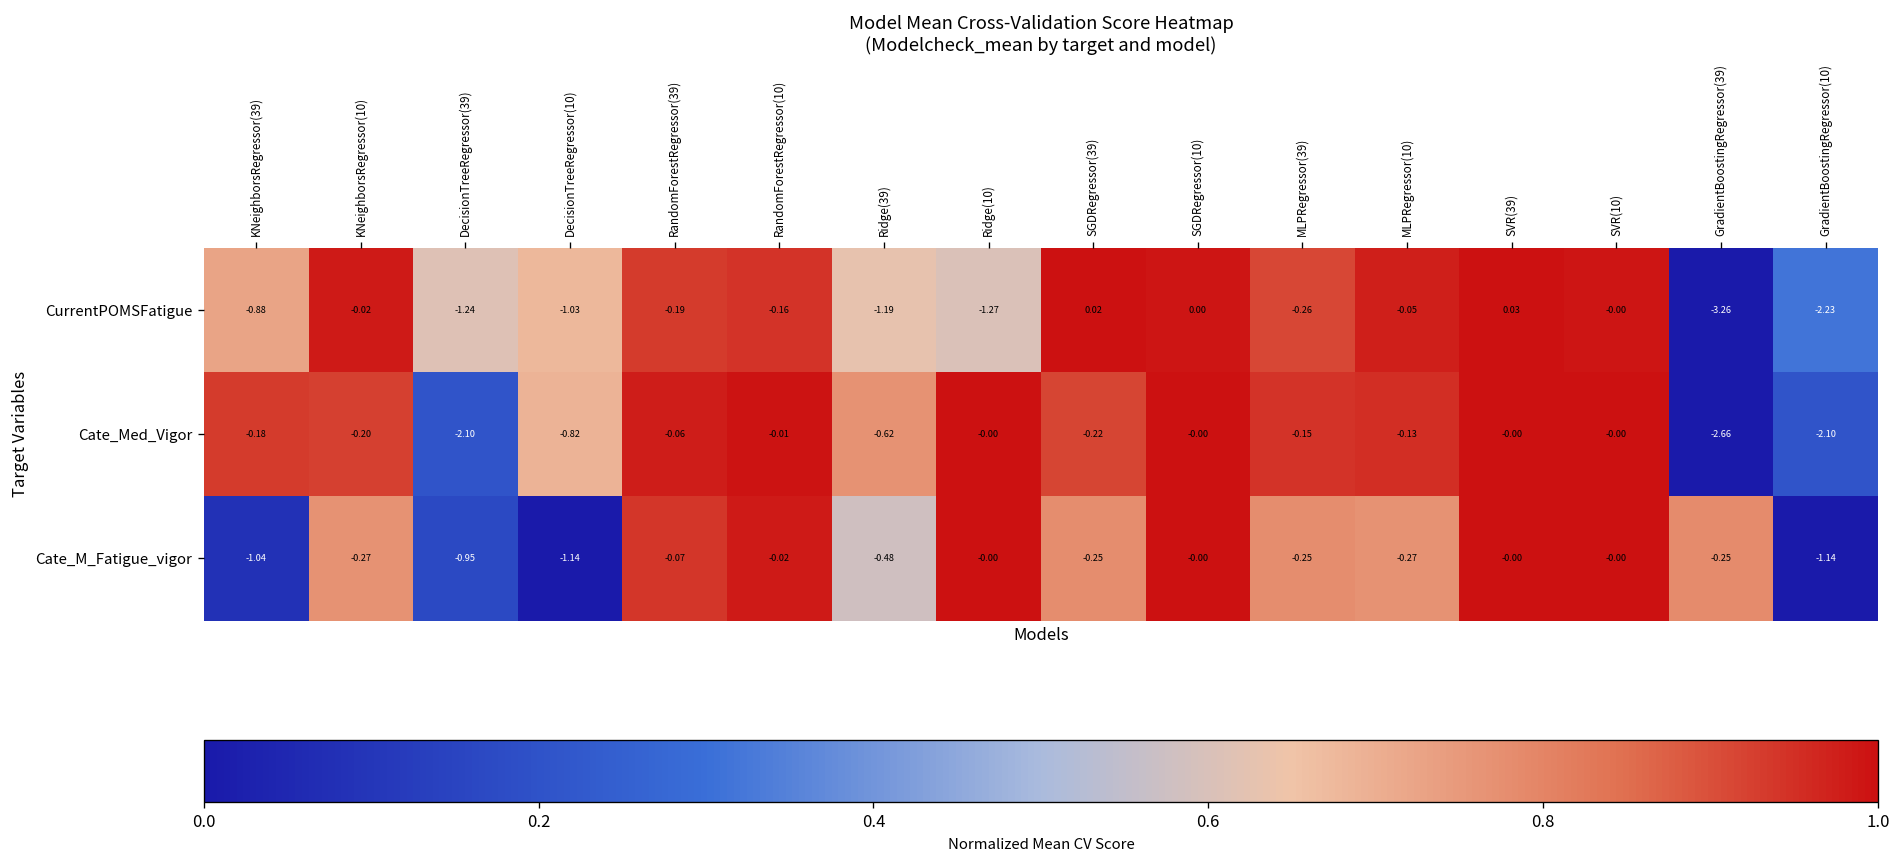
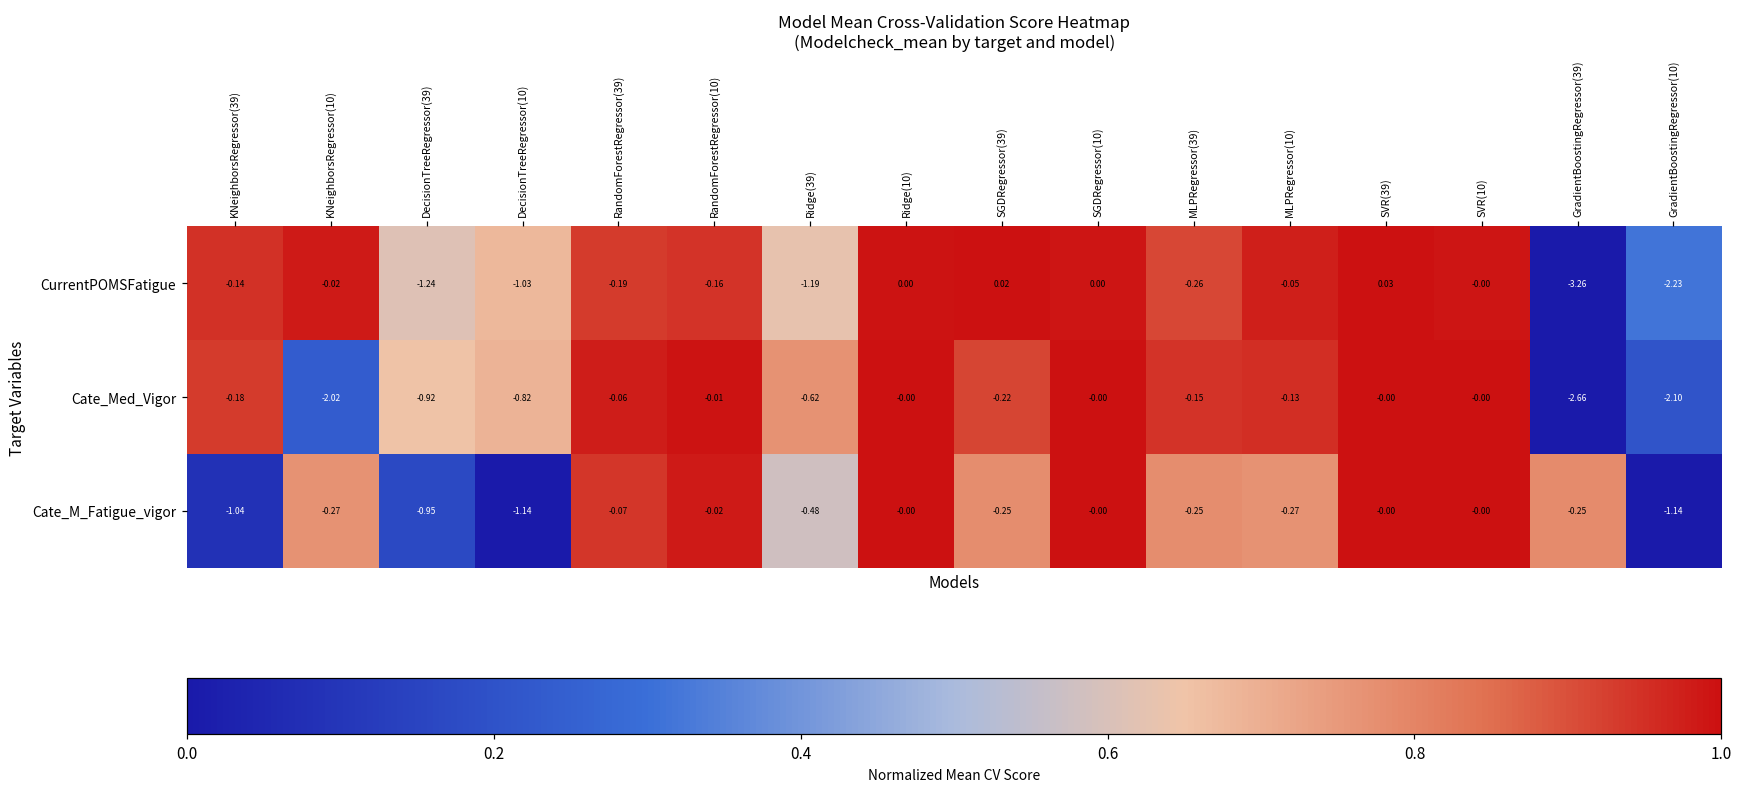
CurrentPOMSFatigue, KNeighborsRegressor(39): -0.88 -> -0.14
CurrentPOMSFatigue, Ridge(10): -1.27 -> 0.00
Cate_Med_Vigor, KNeighborsRegressor(10): -0.20 -> -2.02
Cate_Med_Vigor, DecisionTreeRegressor(39): -2.10 -> -0.92
